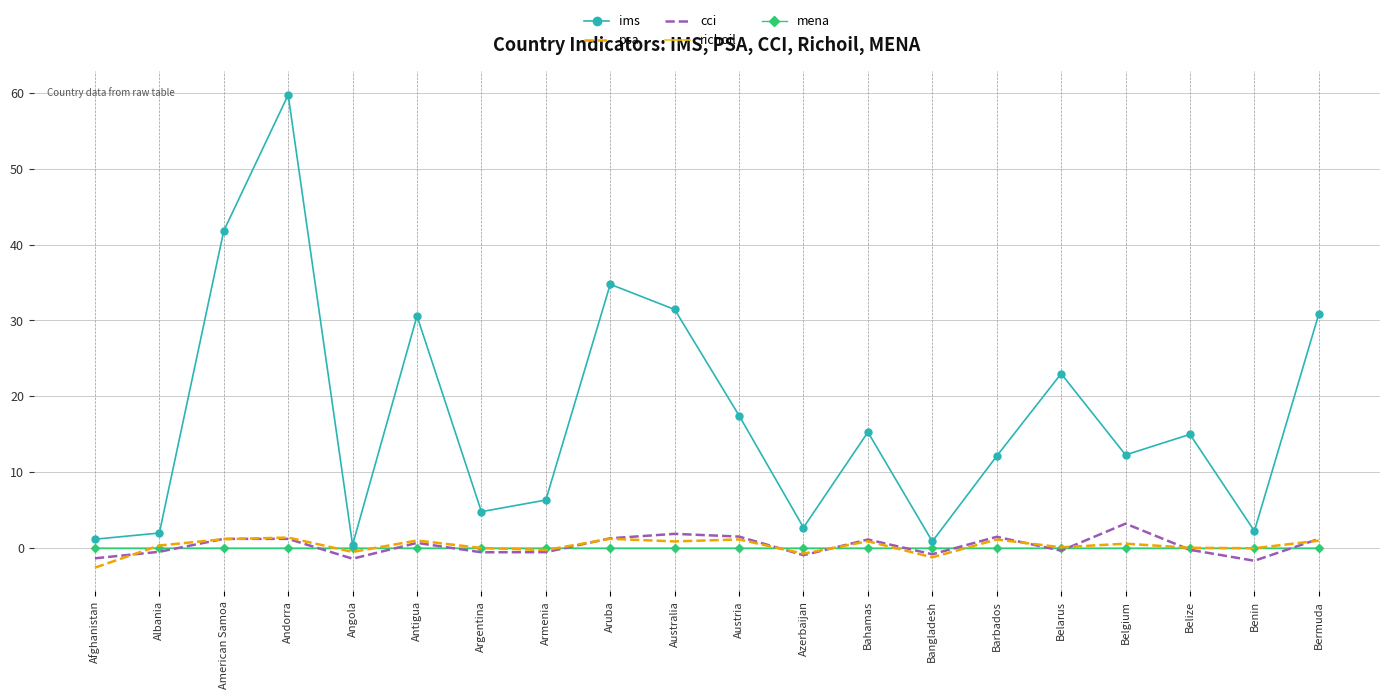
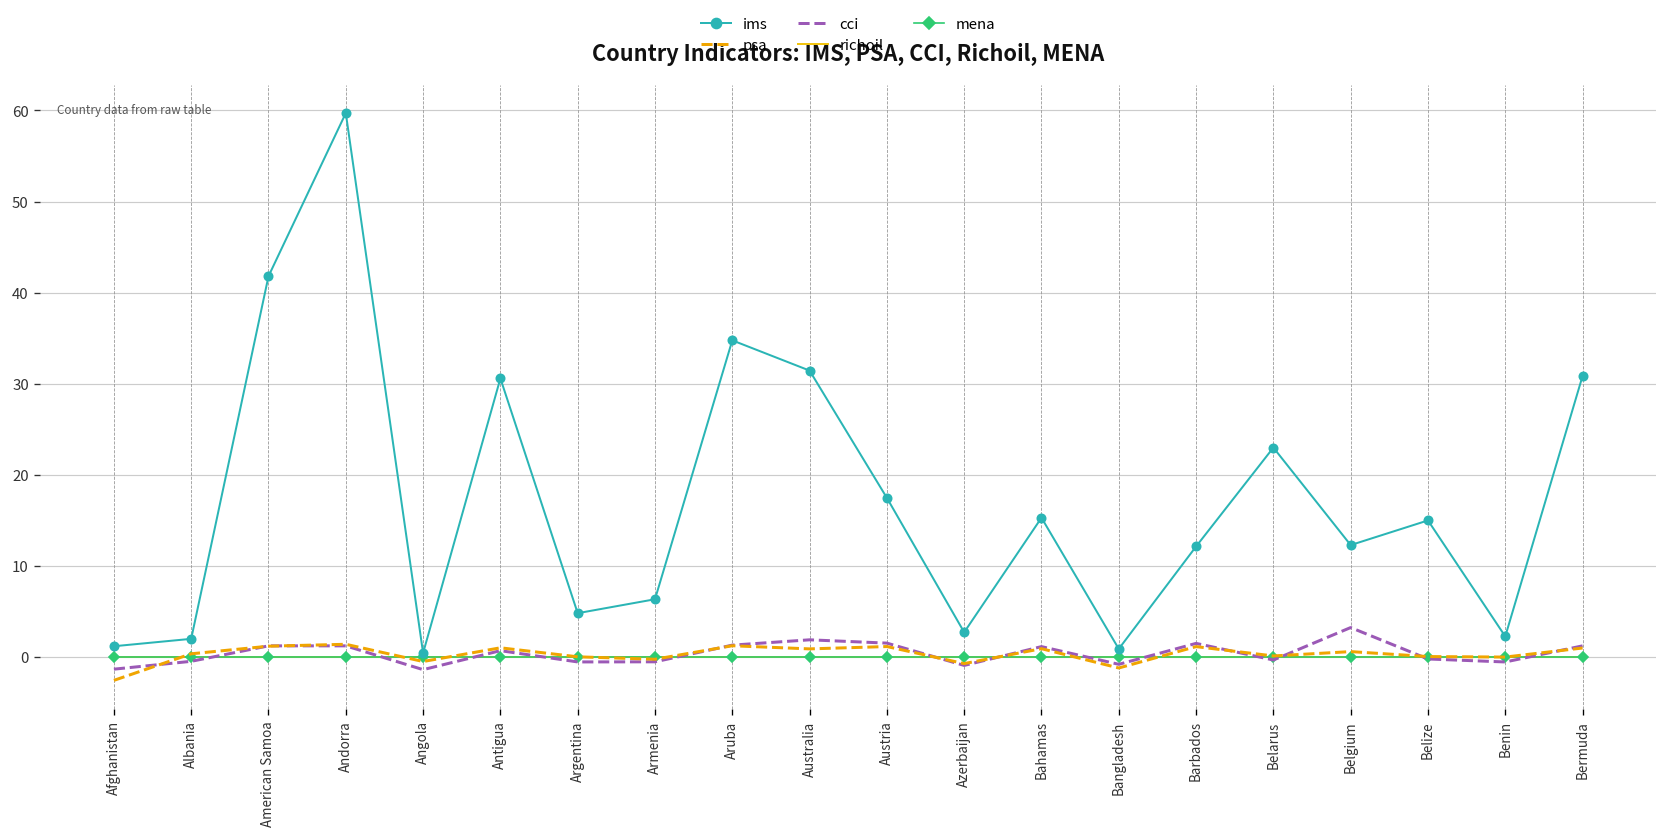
cci, Benin: -2 -> -1
